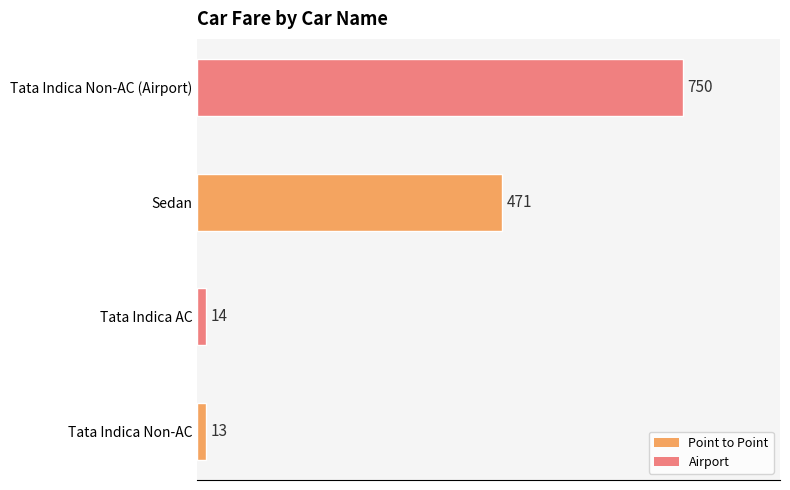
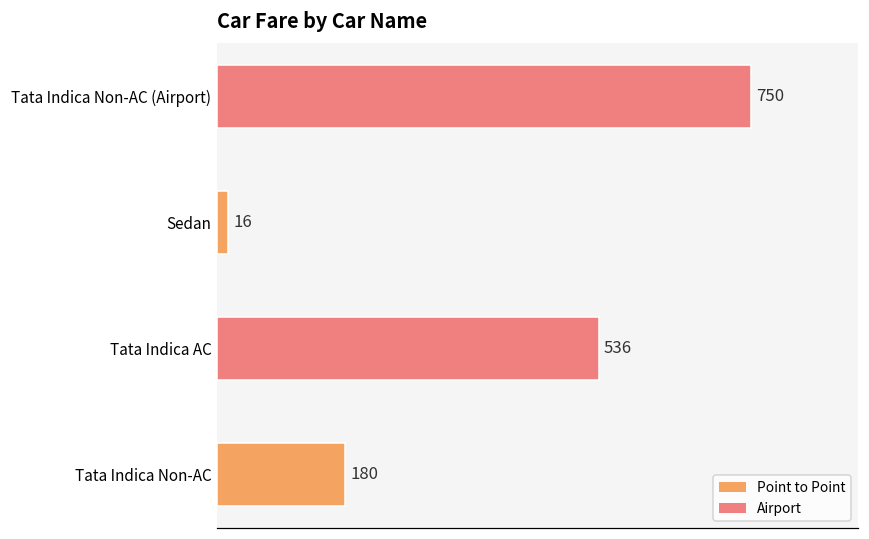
Sedan: 471 -> 16
Tata Indica AC: 14 -> 536
Tata Indica Non-AC: 13 -> 180
